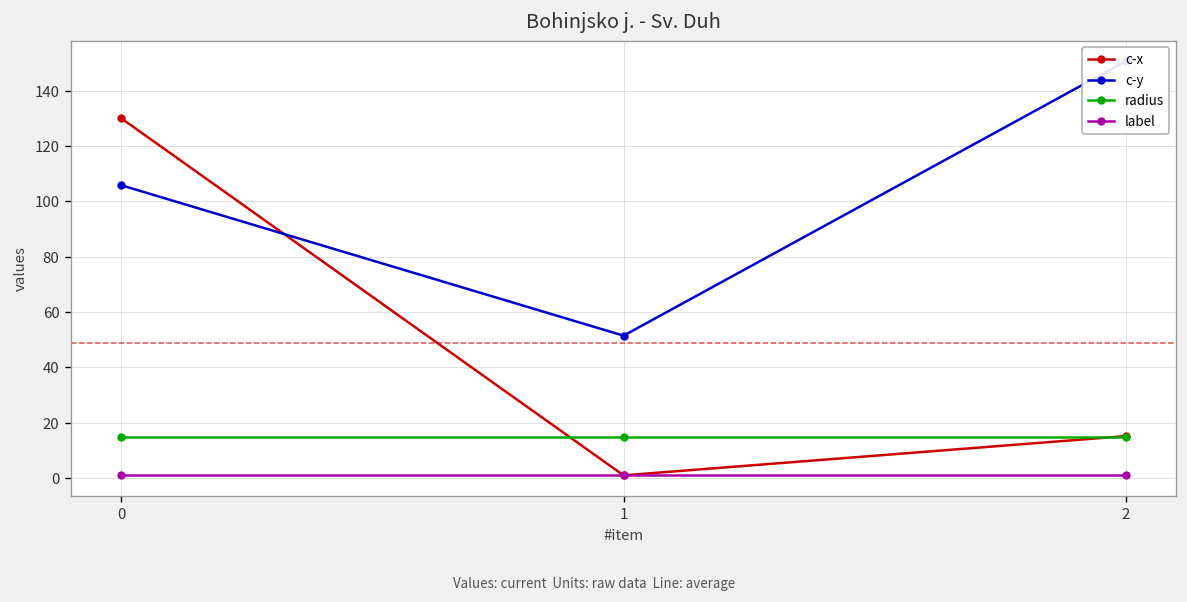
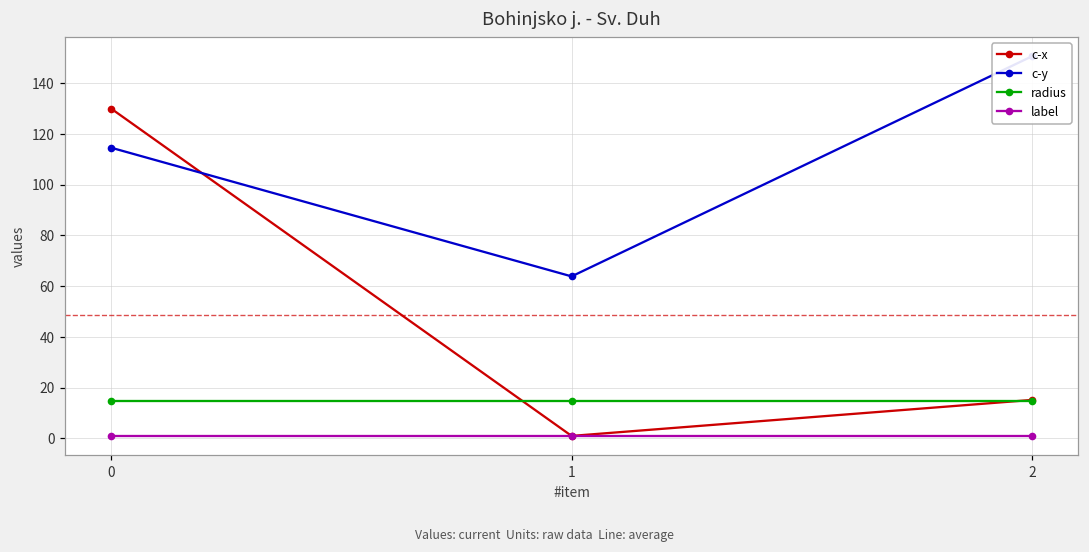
c-y, 0: 106 -> 115
c-y, 1: 51 -> 64
